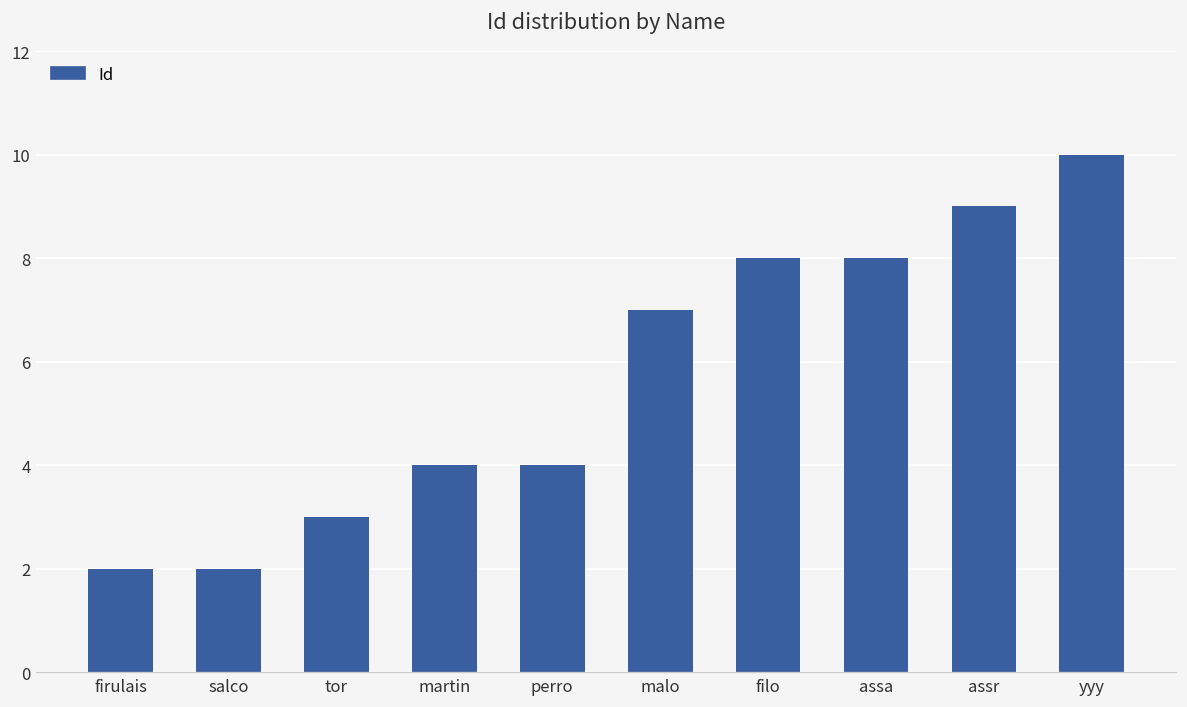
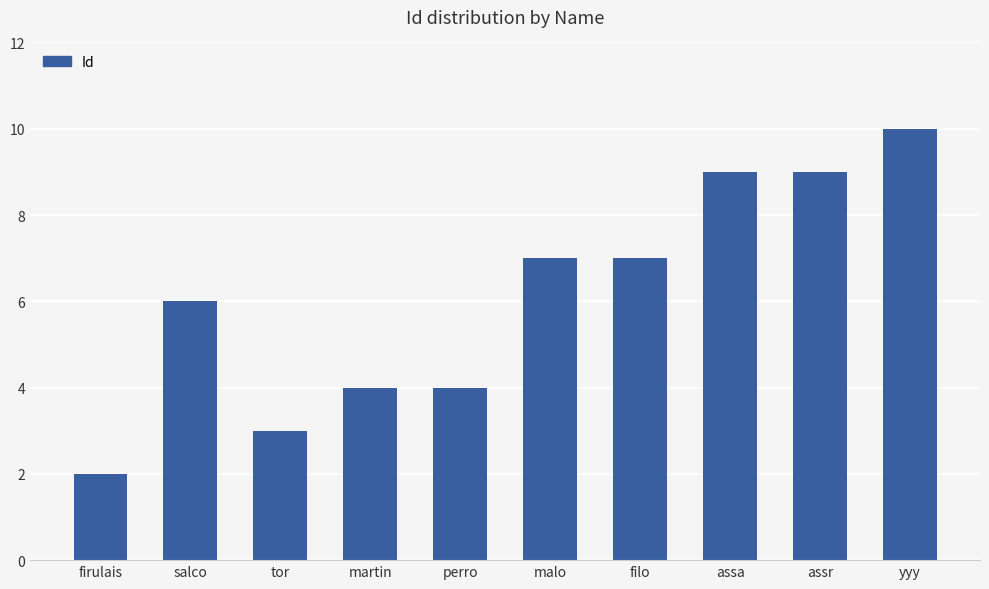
salco: 2 -> 6
filo: 8 -> 7
assa: 8 -> 9
